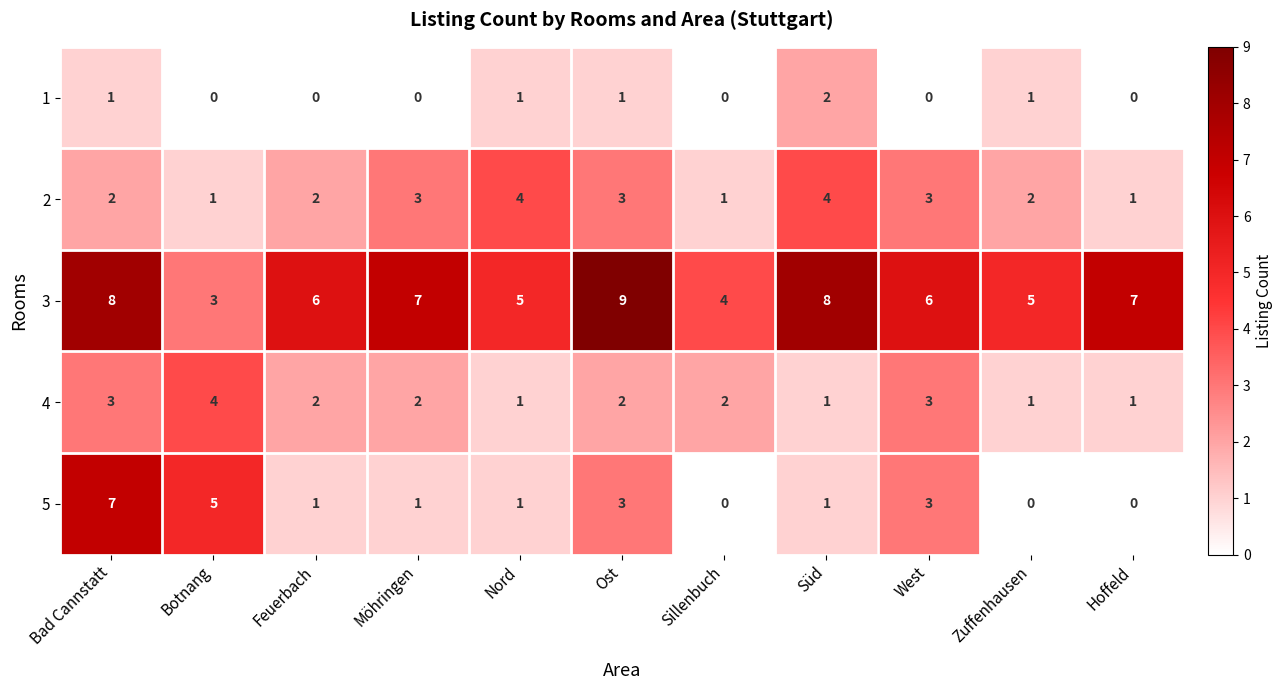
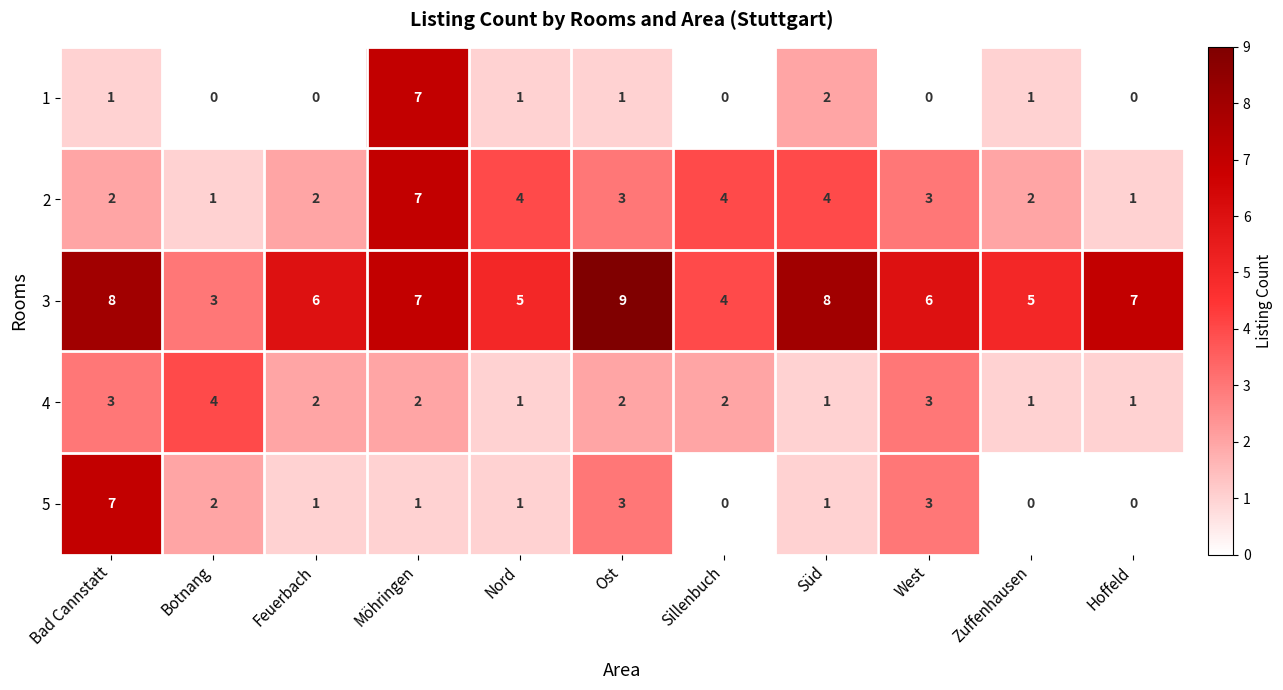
1, Möhringen: 0 -> 7
2, Möhringen: 3 -> 7
2, Sillenbuch: 1 -> 4
5, Botnang: 5 -> 2
